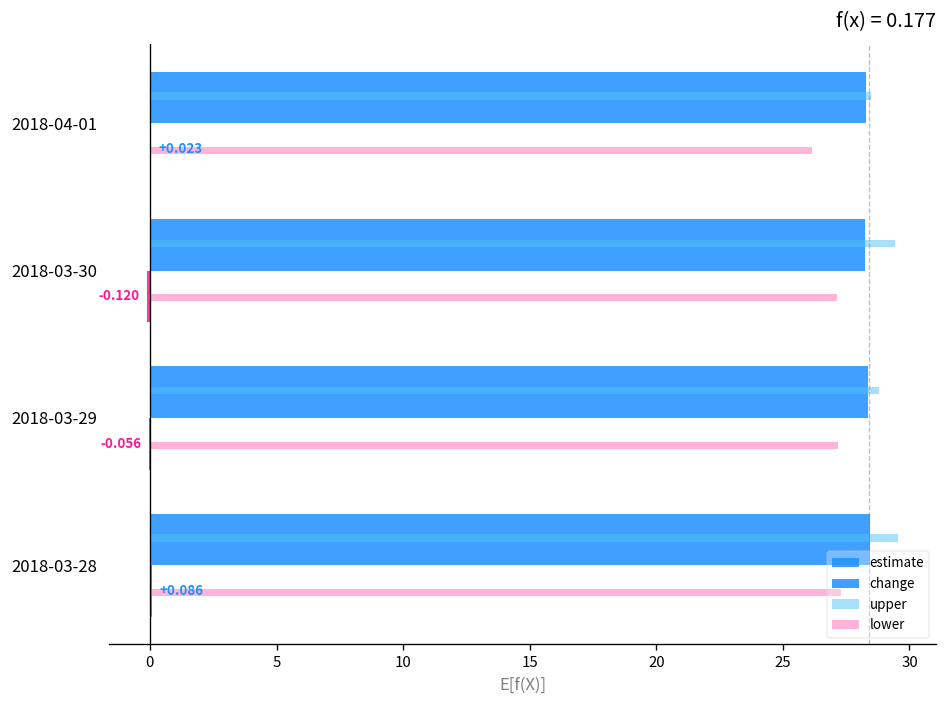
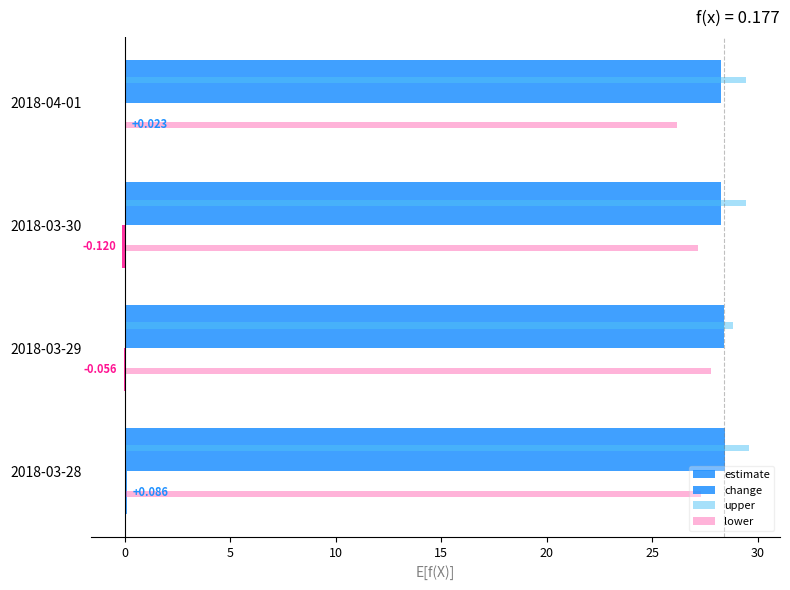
upper, 2018-04-01: 28.5 -> 29.5
lower, 2018-03-29: 27.2 -> 27.8
